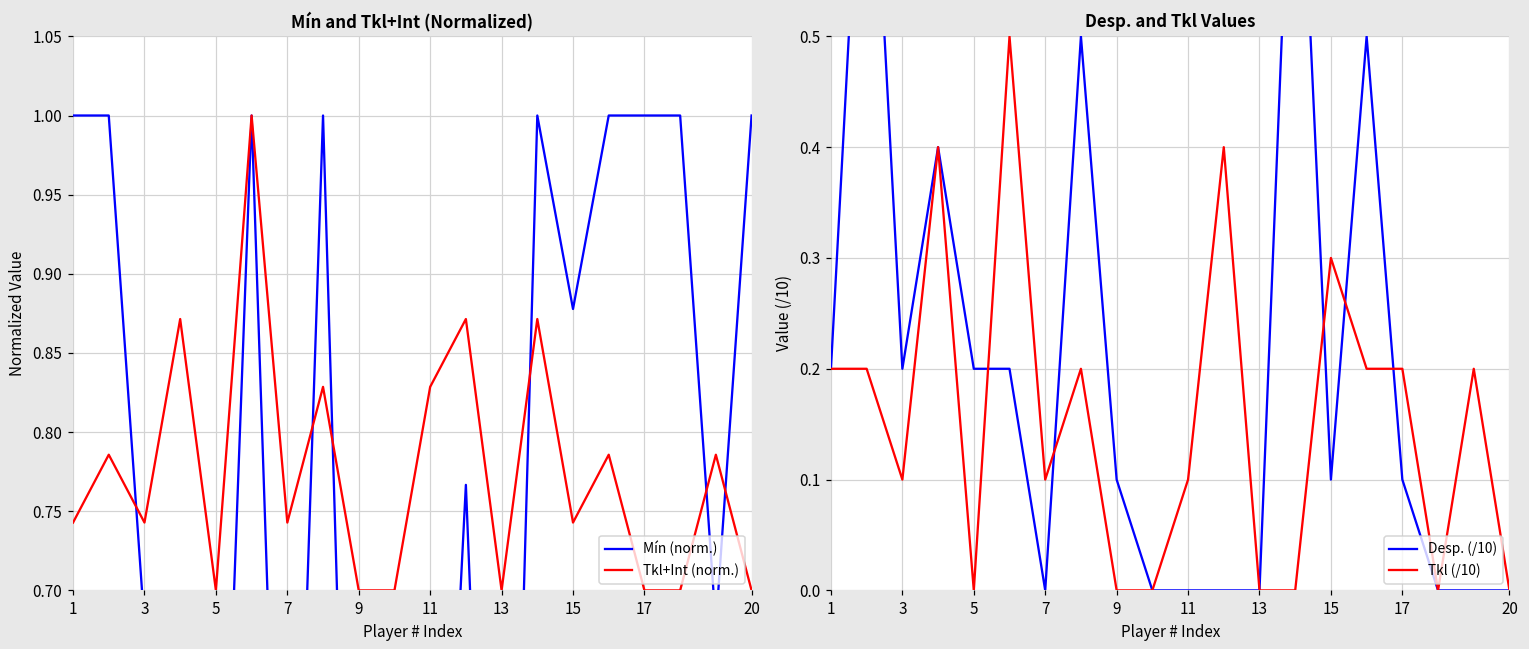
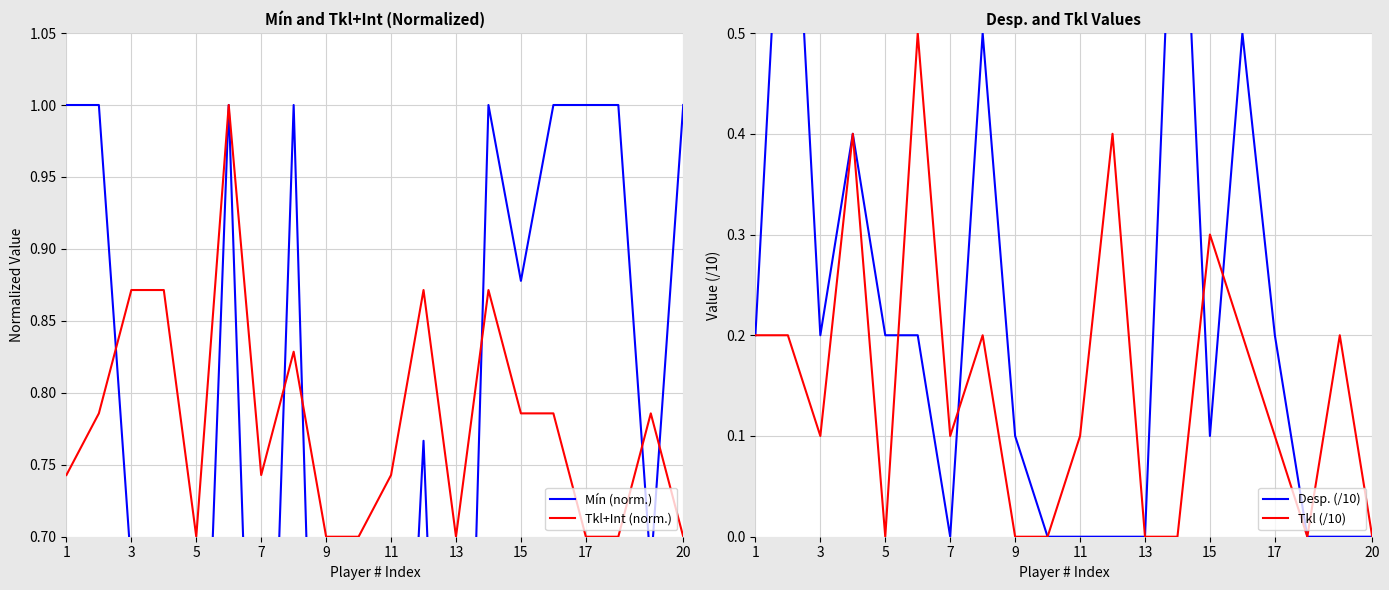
Mín and Tkl+Int (Normalized), Tkl+Int (norm.), 3: 0.743 -> 0.871
Mín and Tkl+Int (Normalized), Tkl+Int (norm.), 11: 0.829 -> 0.743
Mín and Tkl+Int (Normalized), Tkl+Int (norm.), 15: 0.743 -> 0.786
Desp. and Tkl Values, Desp. (/10), 17: 0.100 -> 0.200
Desp. and Tkl Values, Tkl (/10), 17: 0.200 -> 0.100
